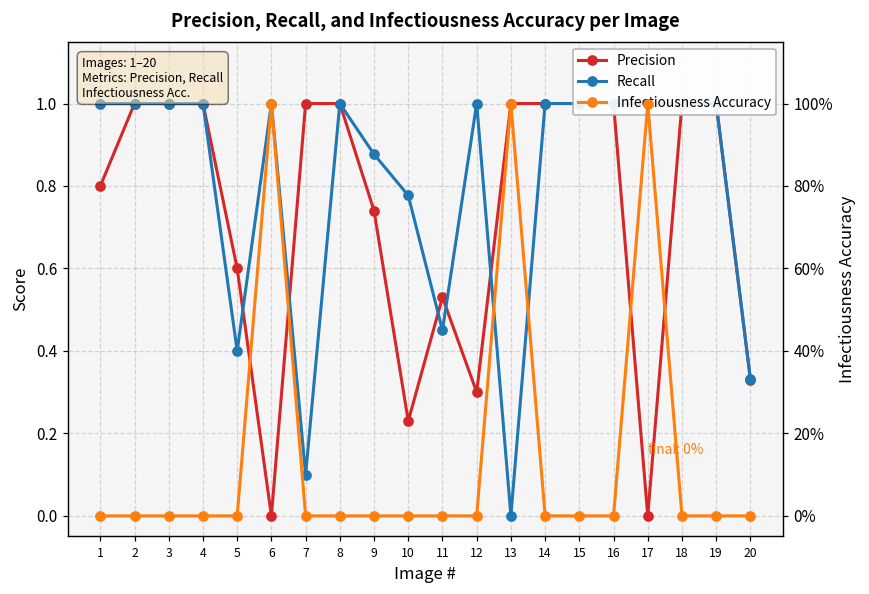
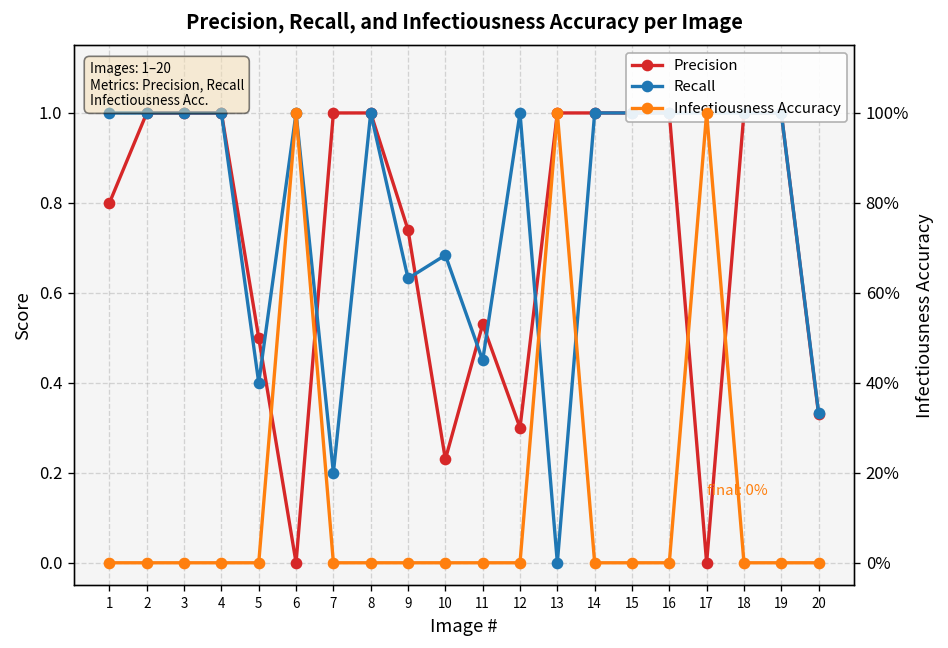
Precision, 5: 0.6 -> 0.5
Recall, 7: 0.1 -> 0.2
Recall, 9: 0.88 -> 0.63
Recall, 10: 0.78 -> 0.68
